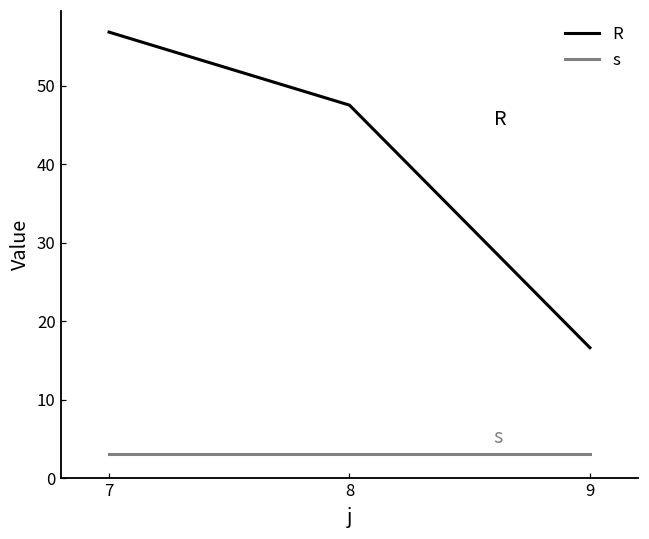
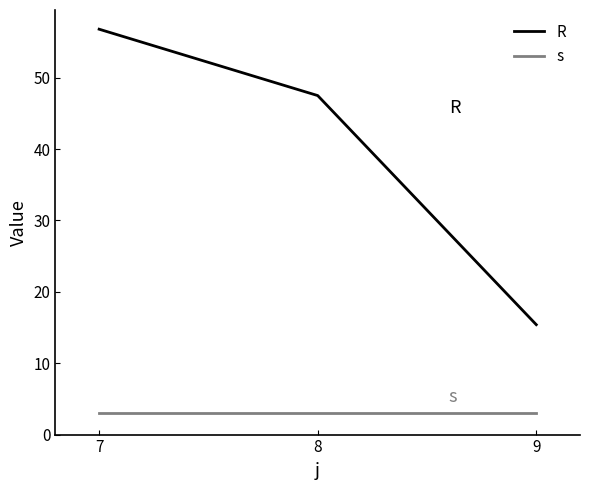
R, 9: 17 -> 15
